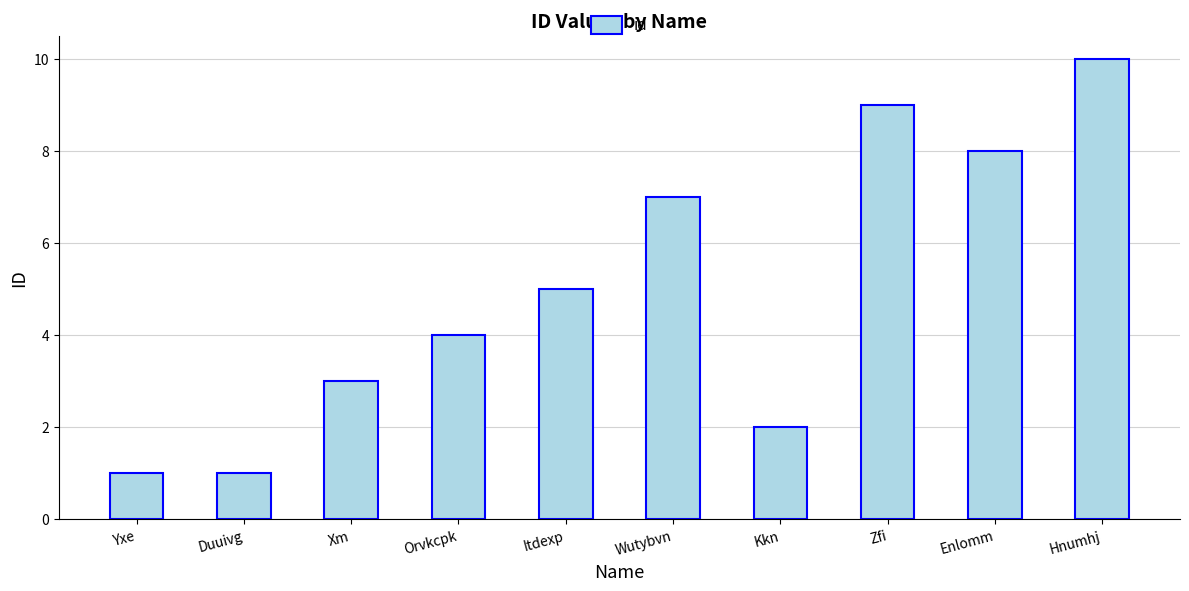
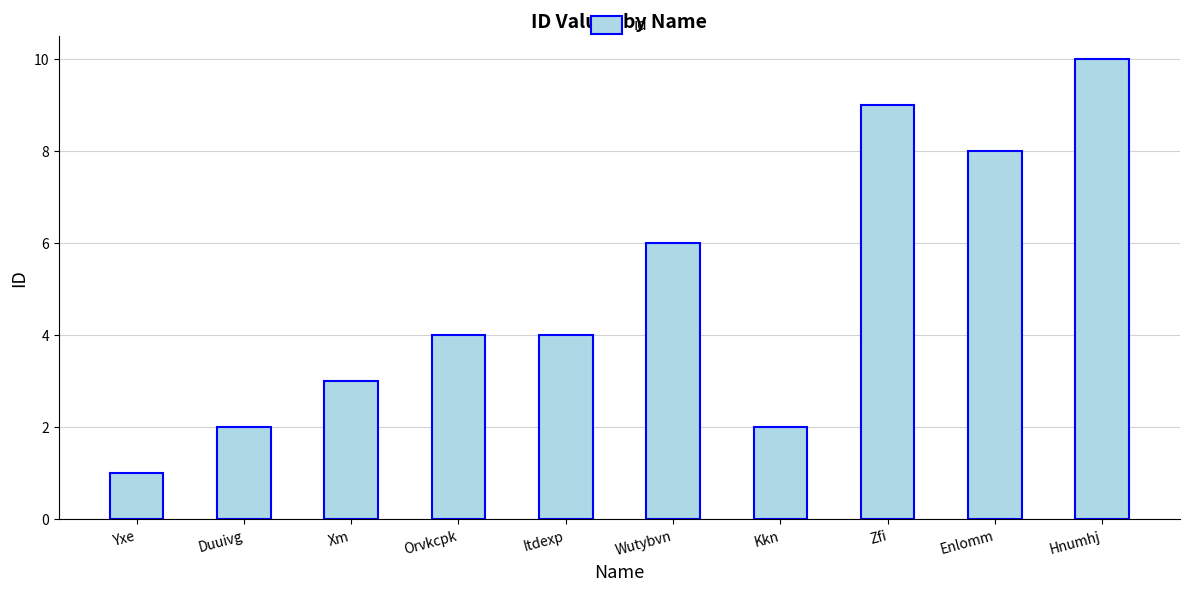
Duuivg: 1 -> 2
Itdexp: 5 -> 4
Wutybvn: 7 -> 6
